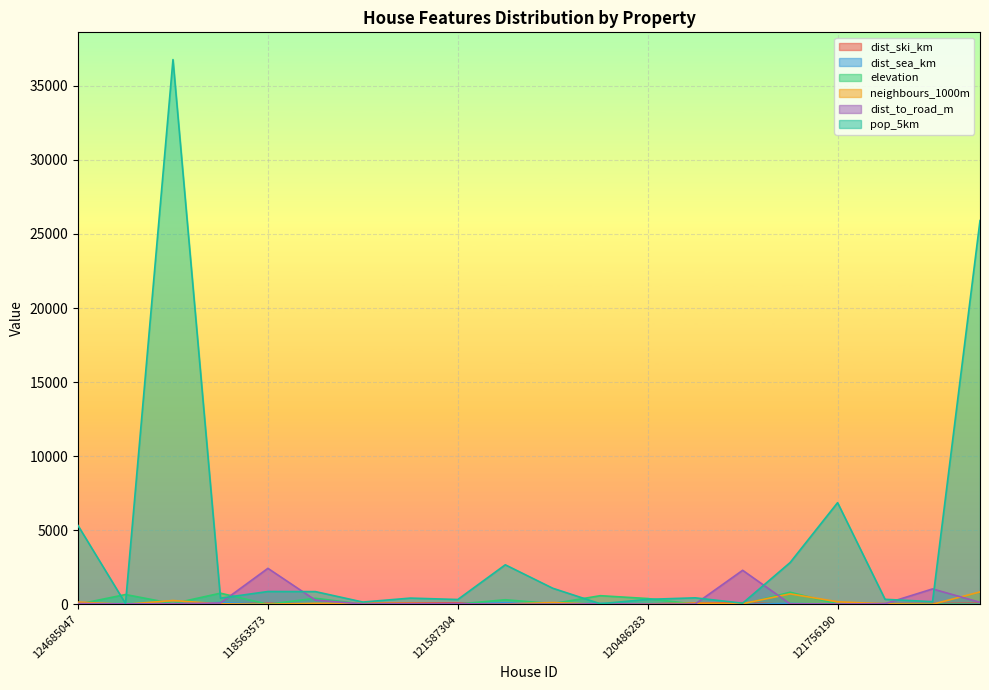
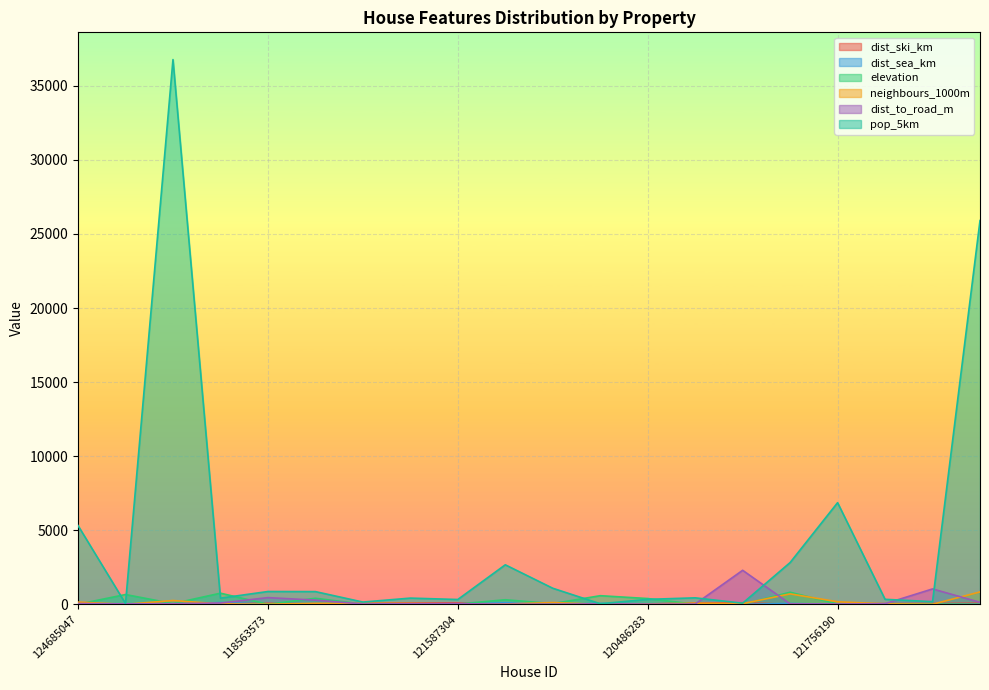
dist_to_road_m, 118563573: 2400 -> 500
